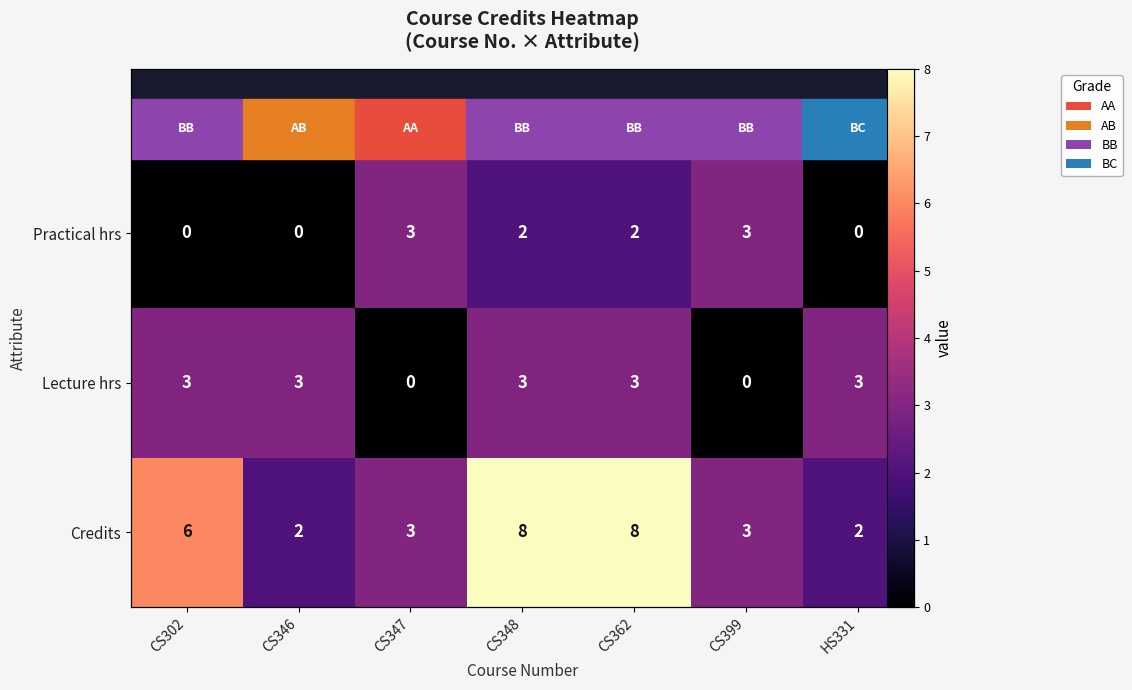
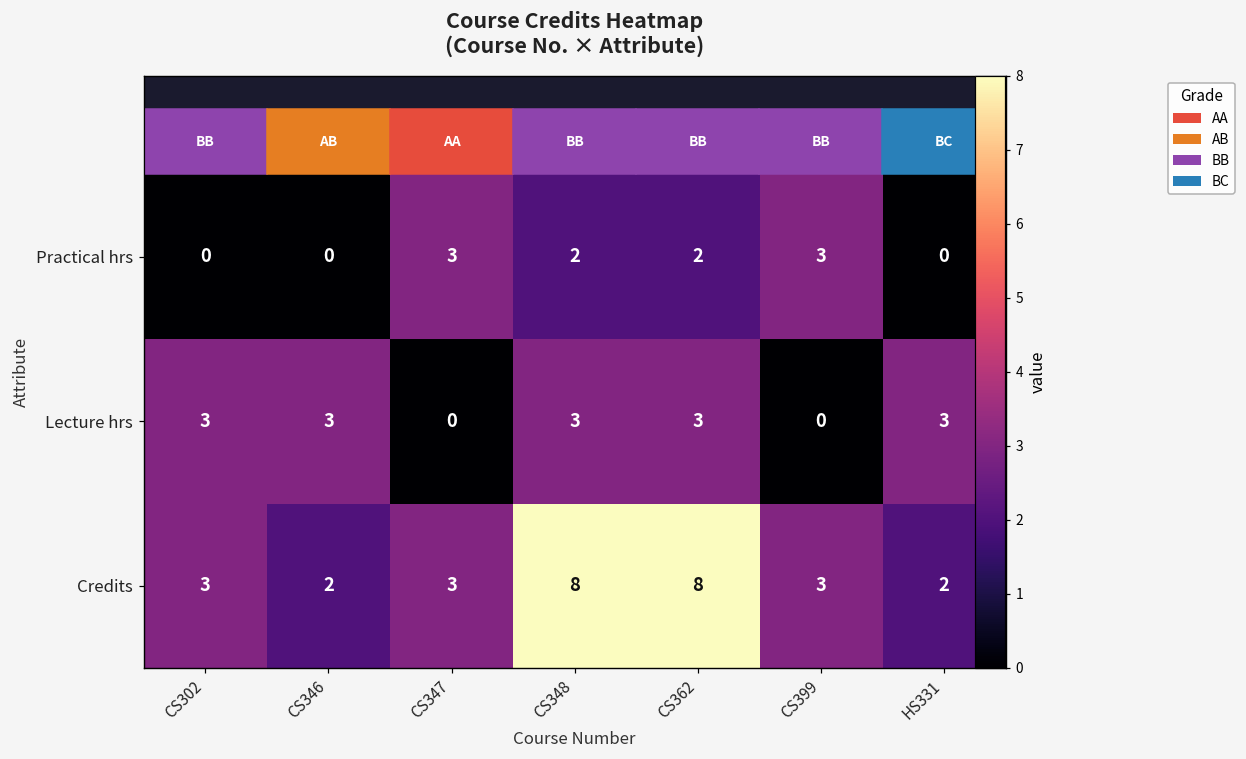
Credits, CS302: 6 -> 3
